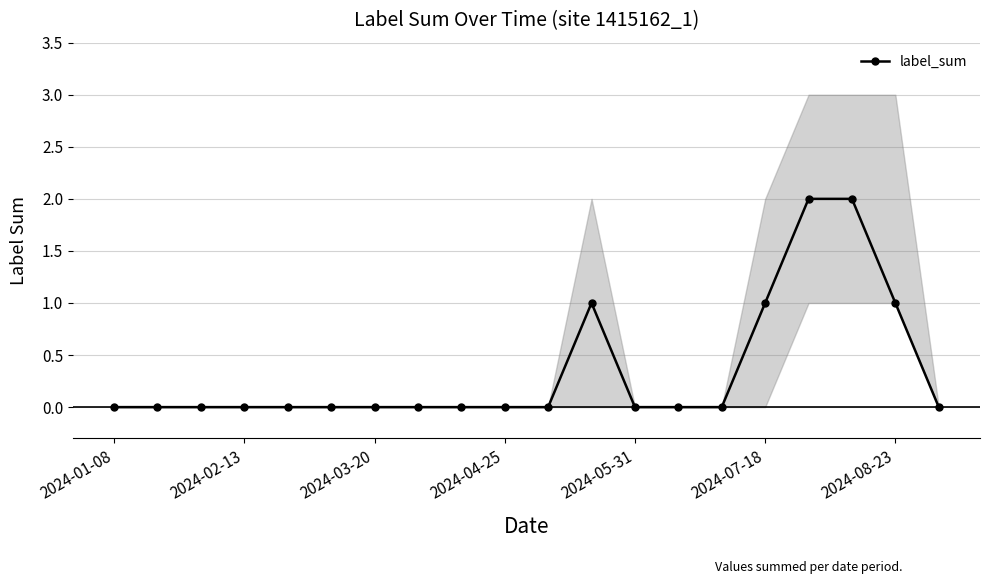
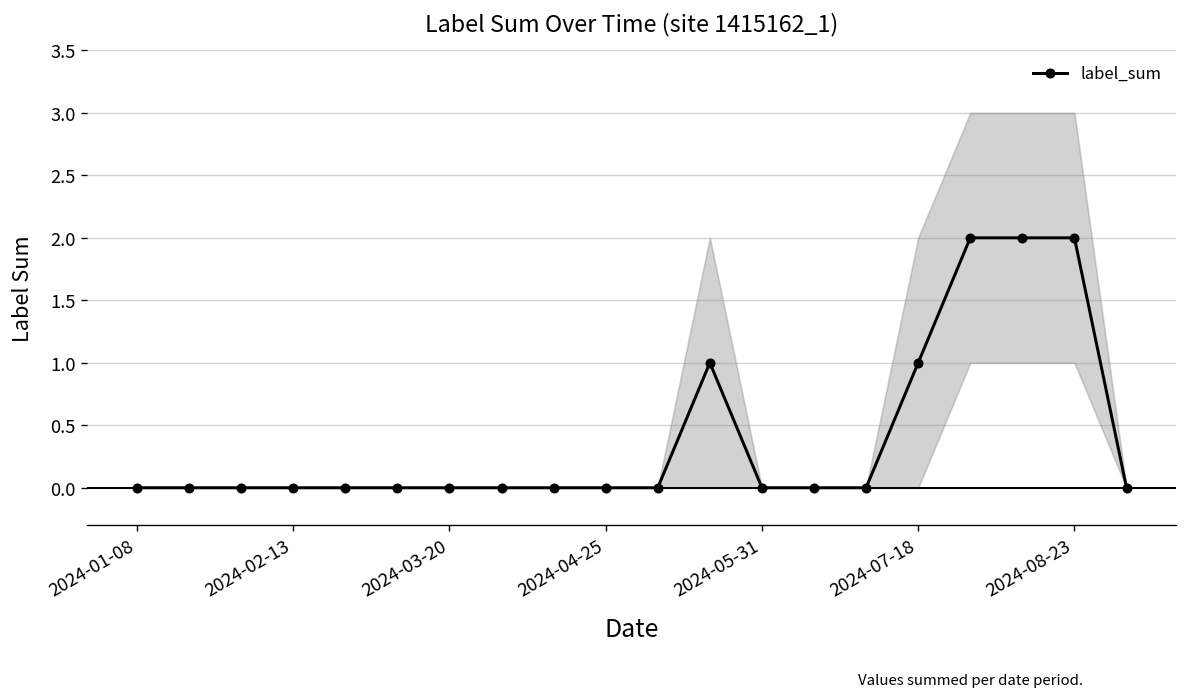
label_sum, 2024-08-23: 1 -> 2
